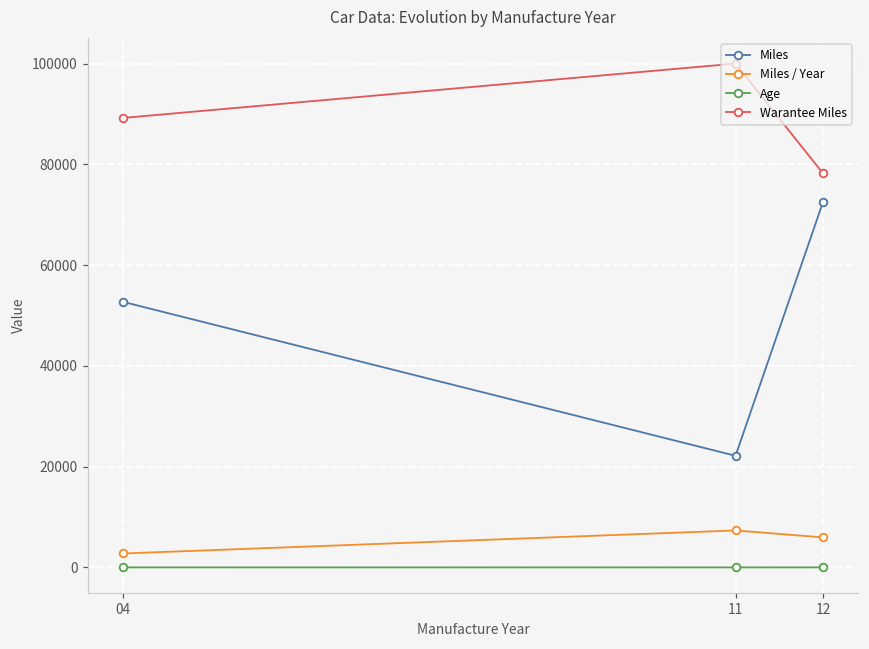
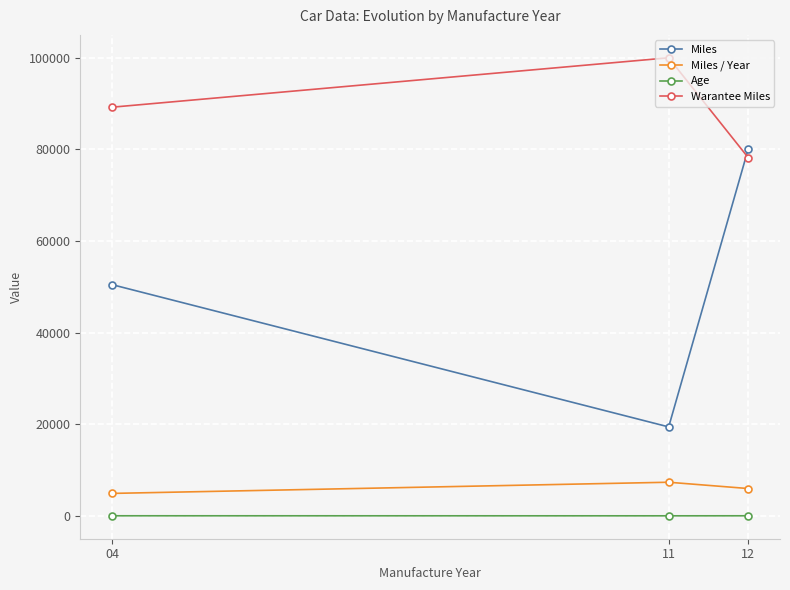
Miles, 04: 53000 -> 50000
Miles / Year, 04: 3000 -> 5000
Miles, 11: 22000 -> 19000
Miles, 12: 73000 -> 80000
